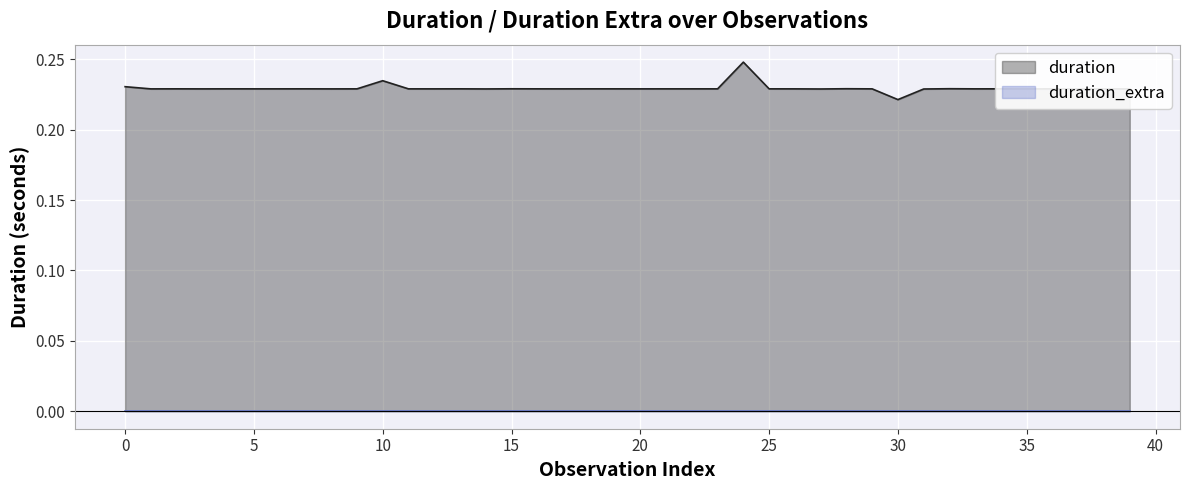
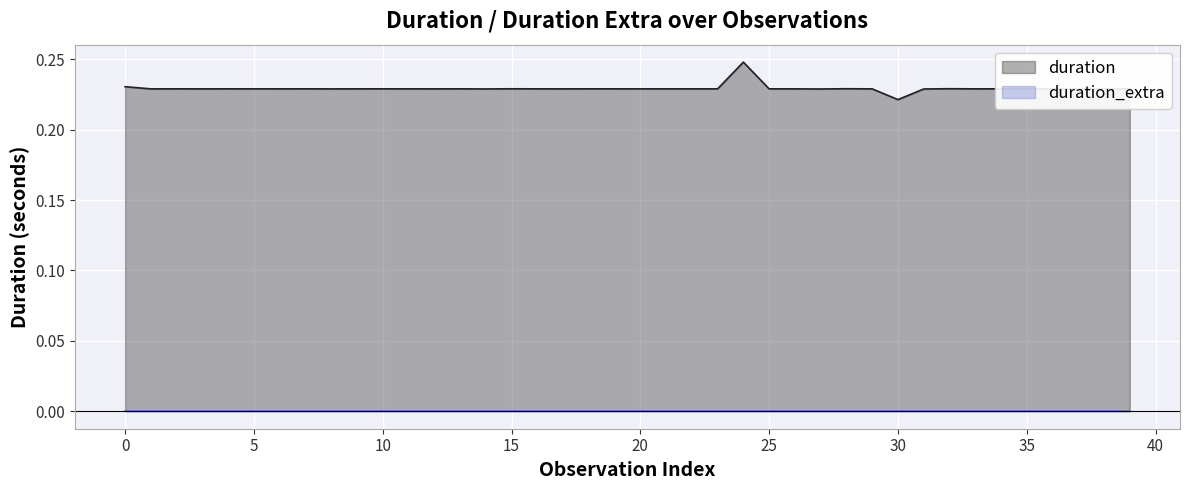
duration, 10: 0.235 -> 0.229
